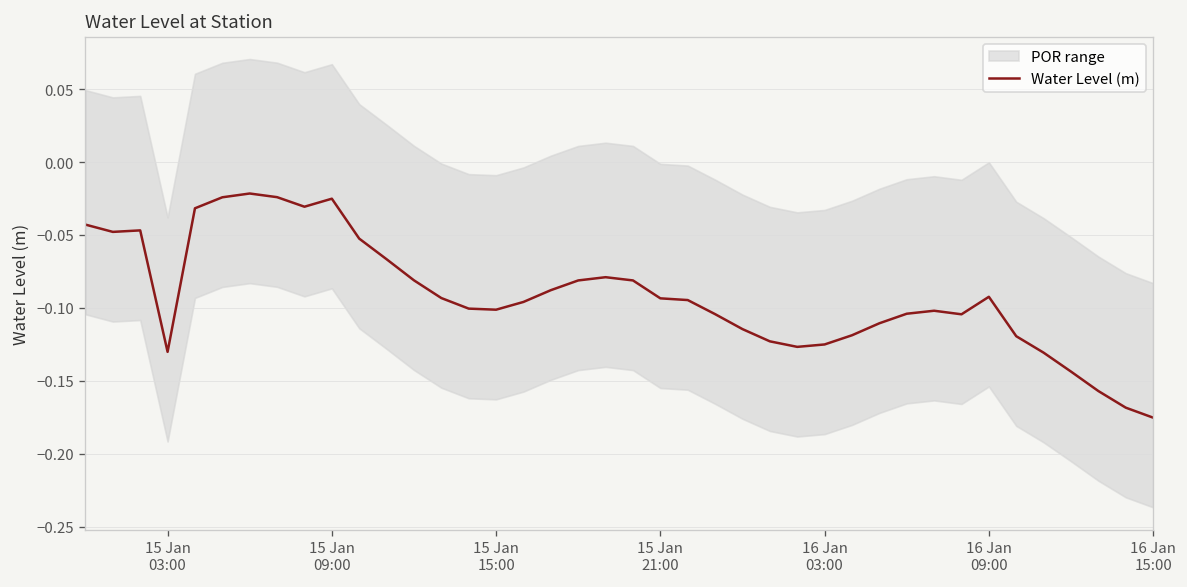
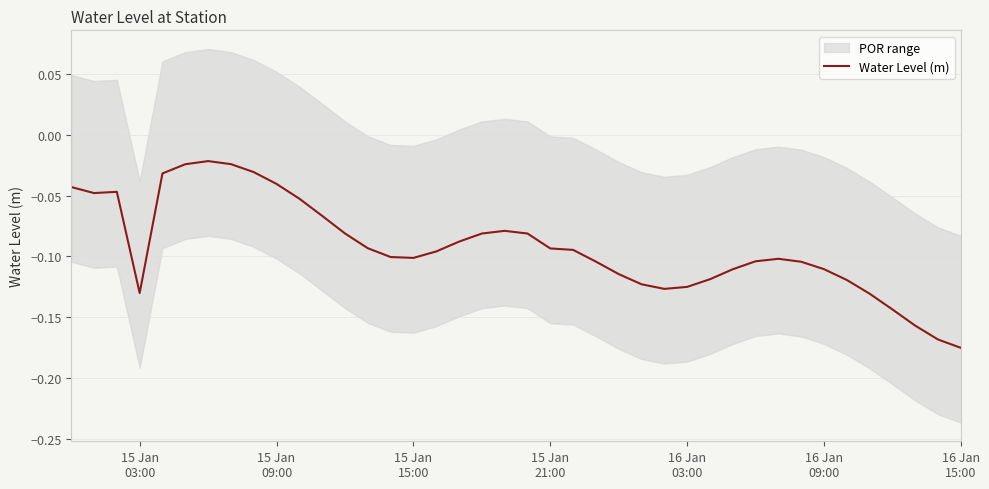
Water Level (m), 15 Jan 09:00: -0.025 -> -0.040
Water Level (m), 16 Jan 09:00: -0.092 -> -0.110
